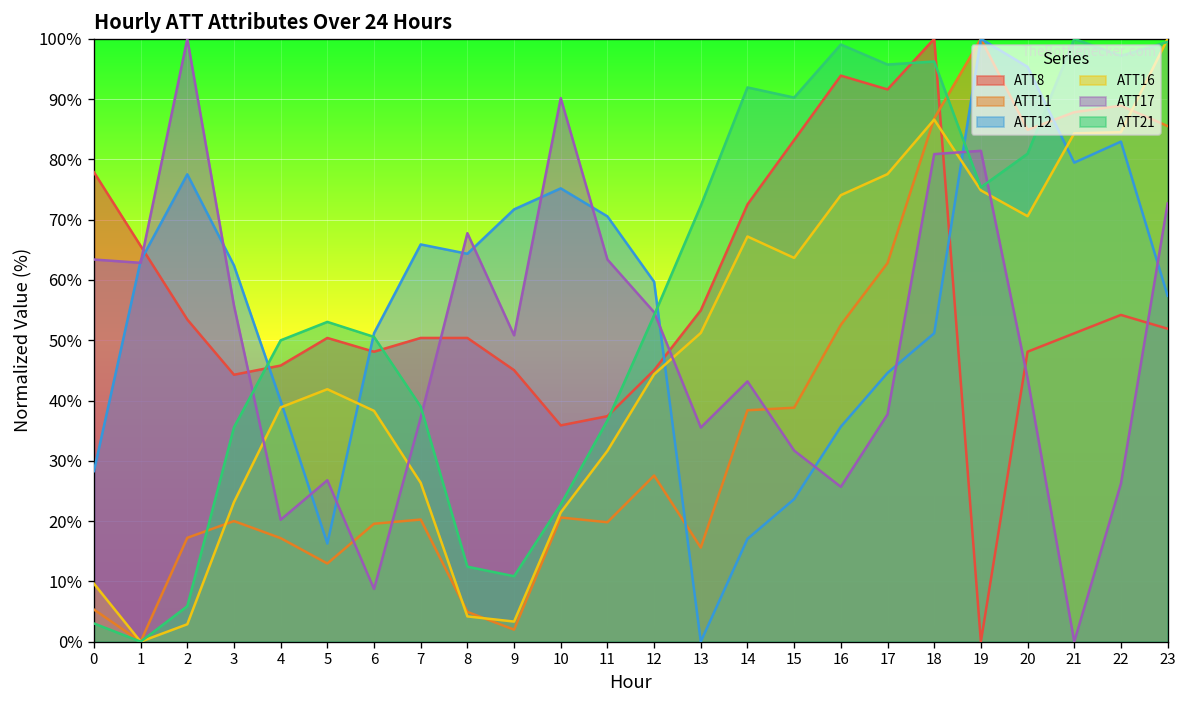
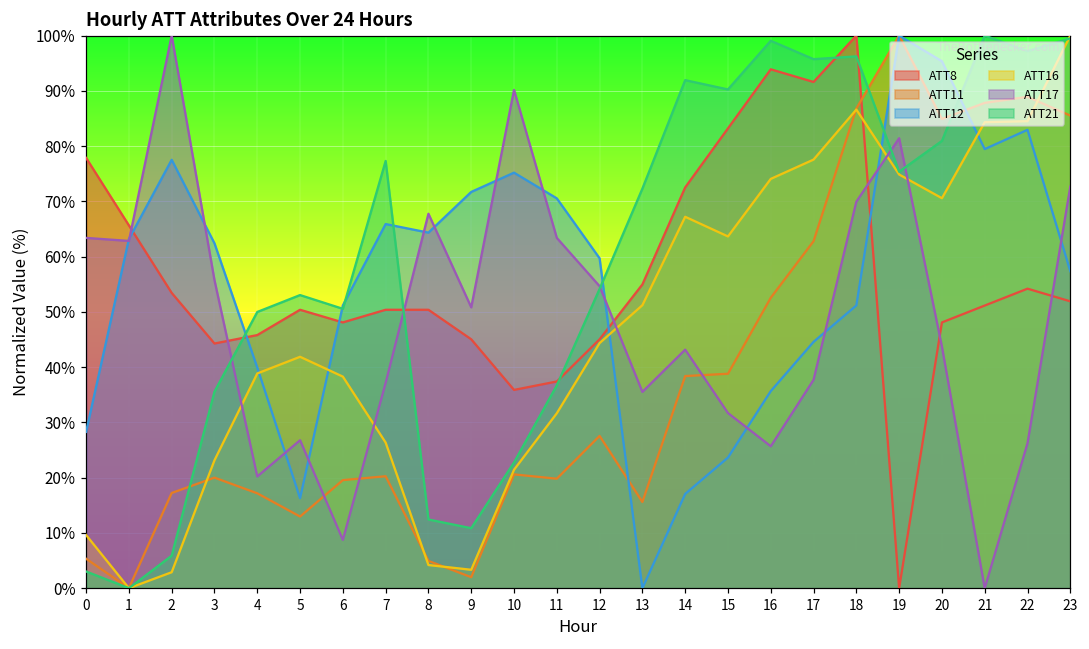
ATT21, 7: 39% -> 77%
ATT17, 18: 81% -> 70%
